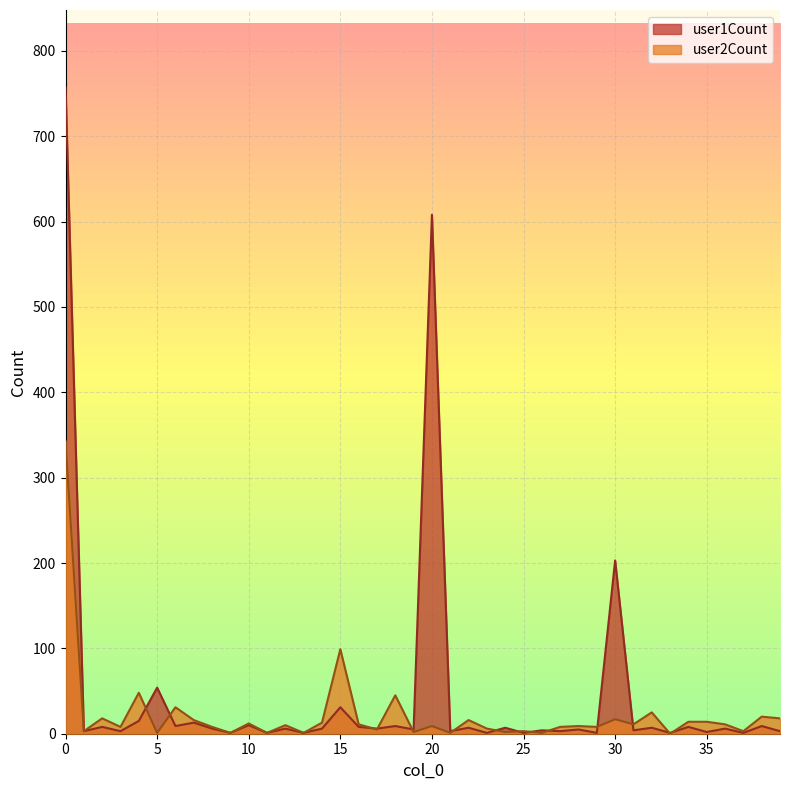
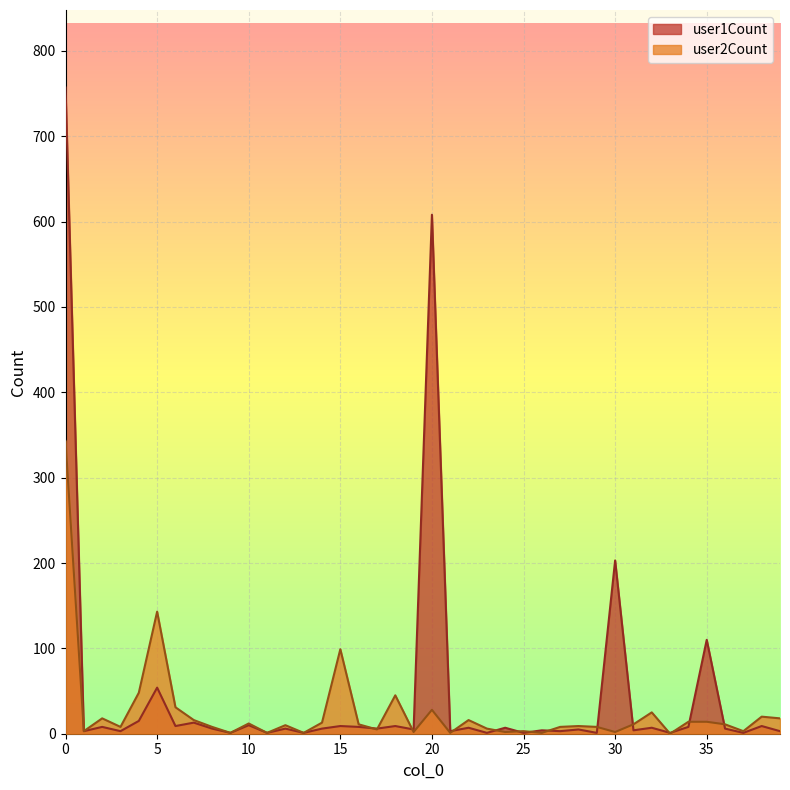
user2Count, 5: 0 -> 140
user1Count, 15: 30 -> 10
user2Count, 20: 10 -> 30
user2Count, 30: 20 -> 0
user1Count, 35: 0 -> 110
